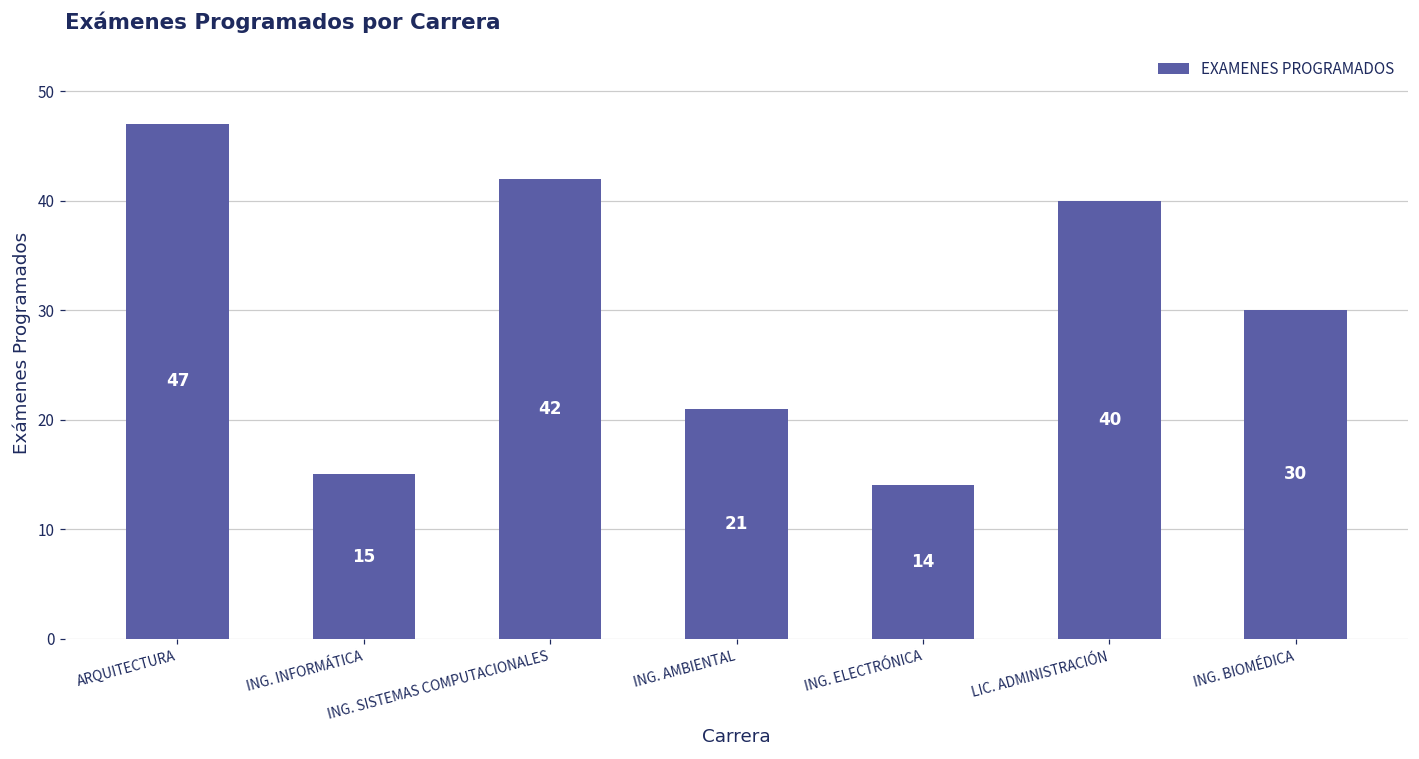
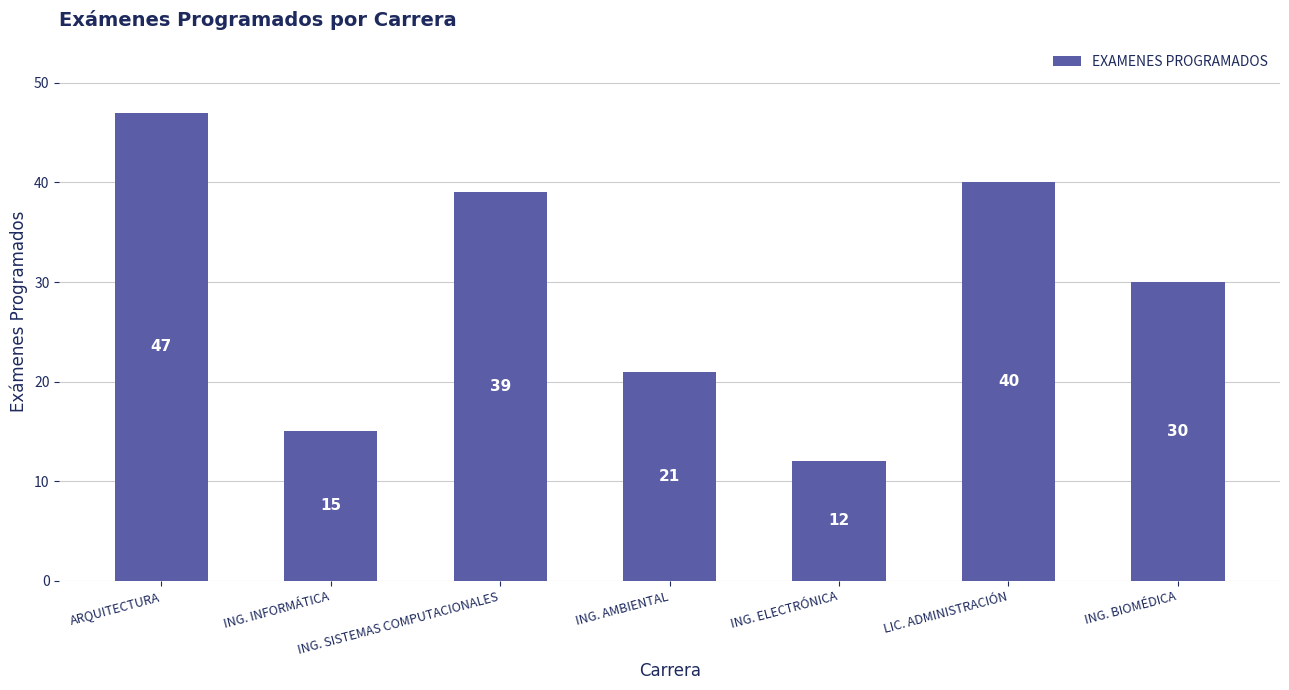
ING. SISTEMAS COMPUTACIONALES: 42 -> 39
ING. ELECTRÓNICA: 14 -> 12
